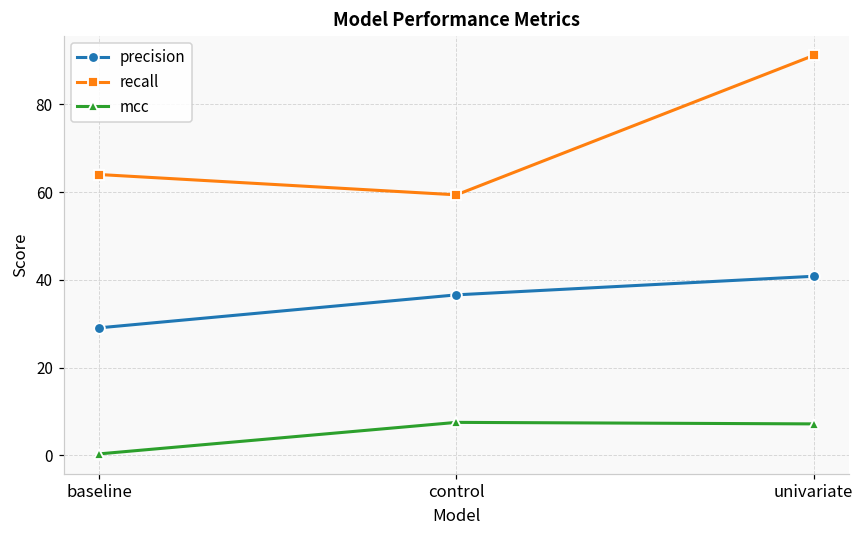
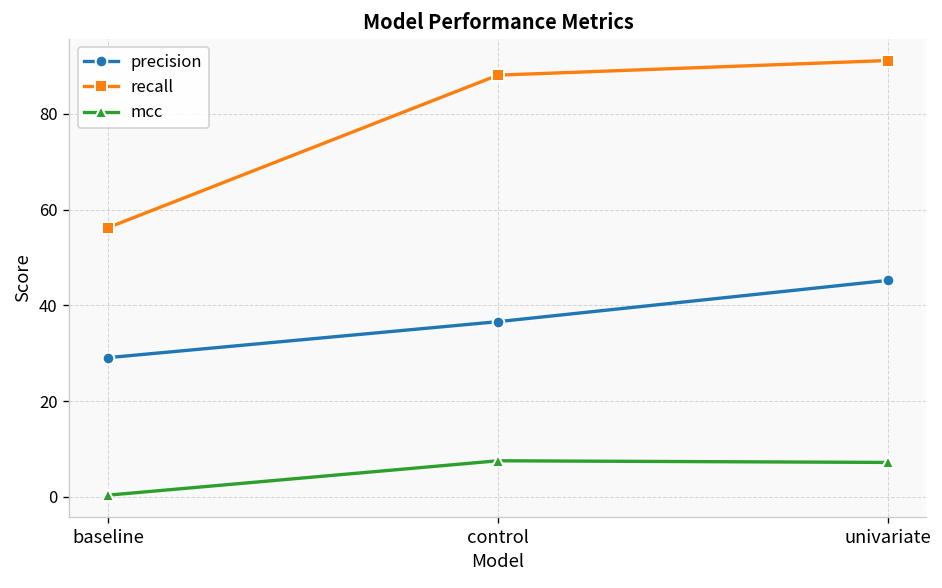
recall, baseline: 64 -> 56
recall, control: 59 -> 88
precision, univariate: 41 -> 45
